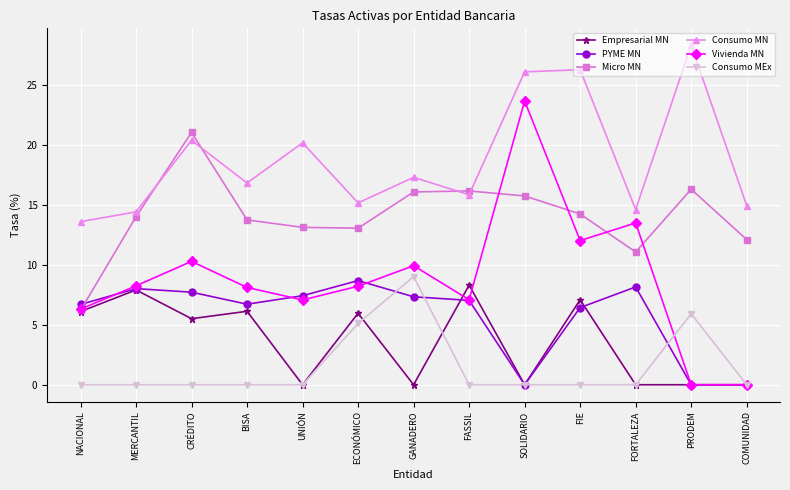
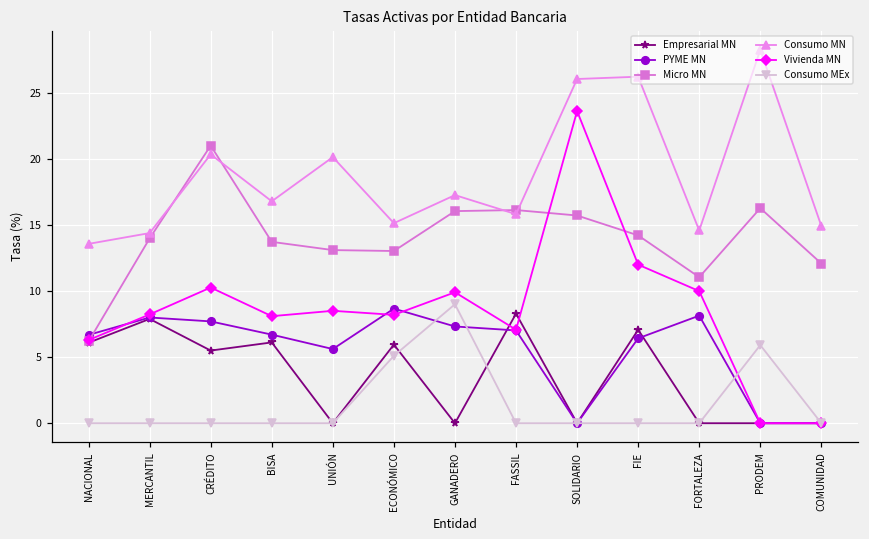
PYME MN, UNIÓN: 7.4 -> 5.6
Vivienda MN, UNIÓN: 7.1 -> 8.5
Vivienda MN, FORTALEZA: 13.5 -> 10.0
